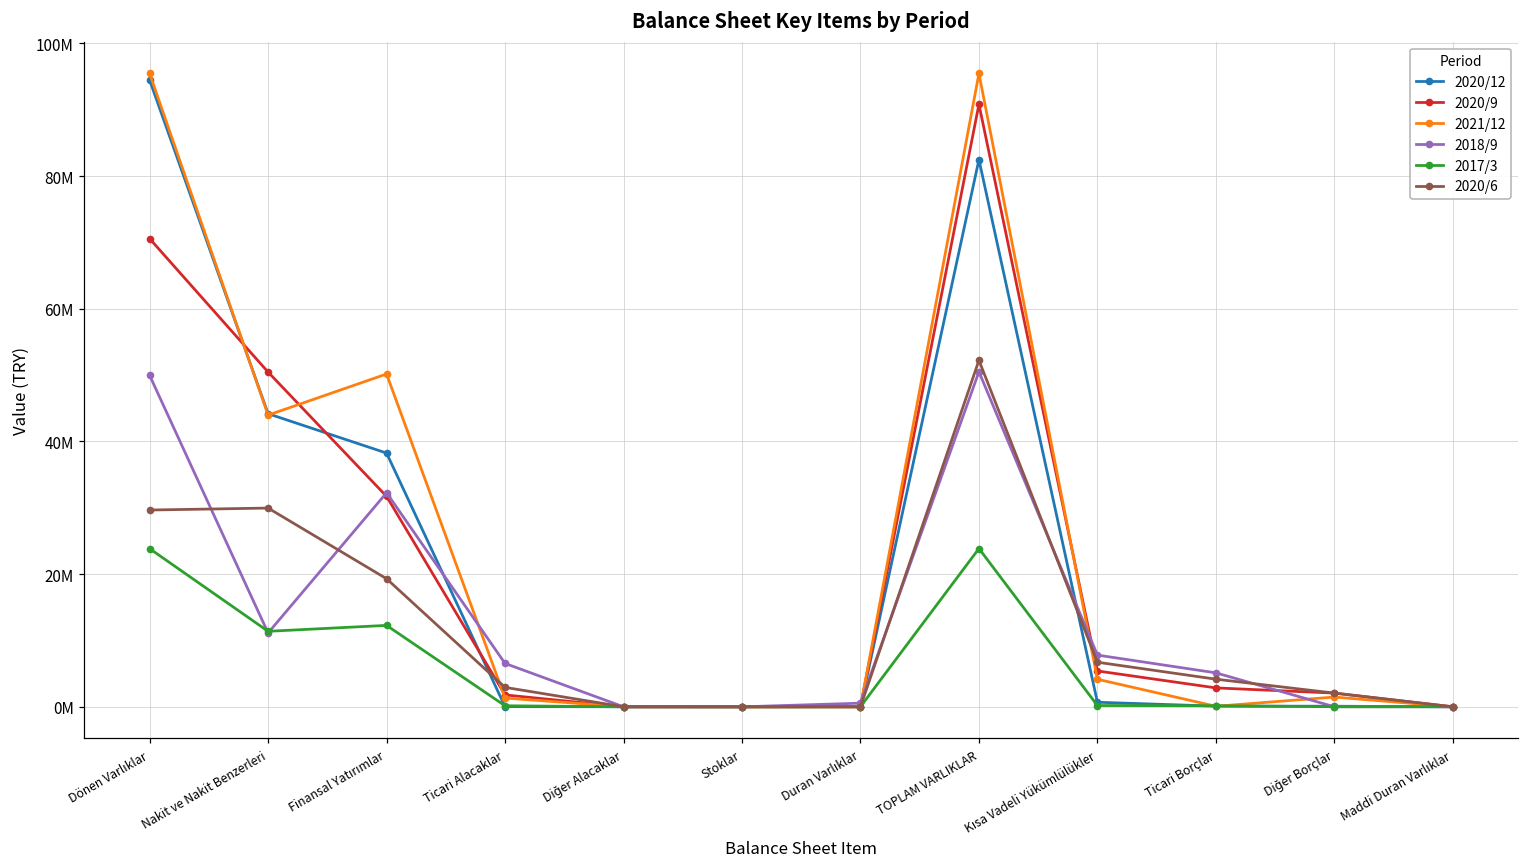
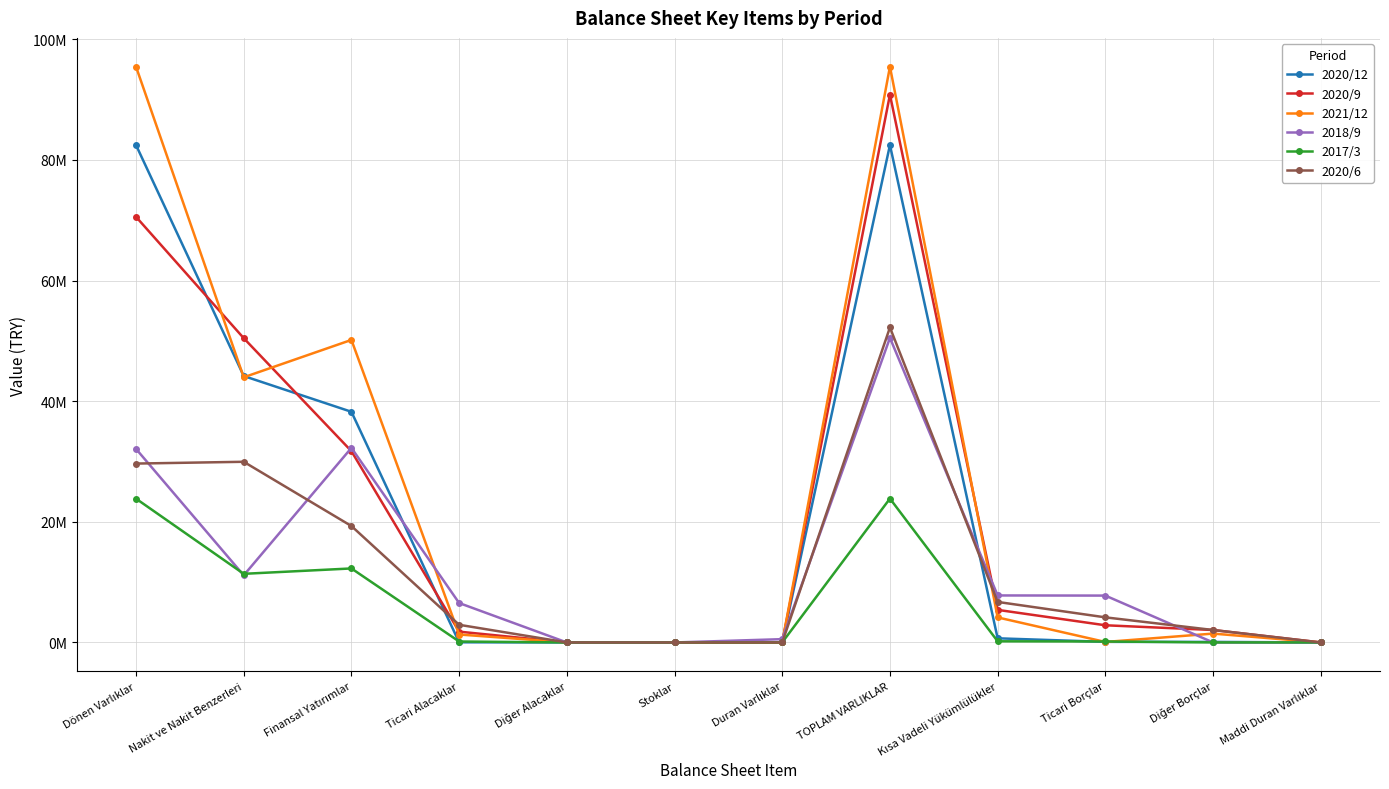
2020/12, Dönen Varlıklar: 94000000 -> 82000000
2018/9, Dönen Varlıklar: 50000000 -> 32000000
2018/9, Ticari Borçlar: 5000000 -> 8000000
